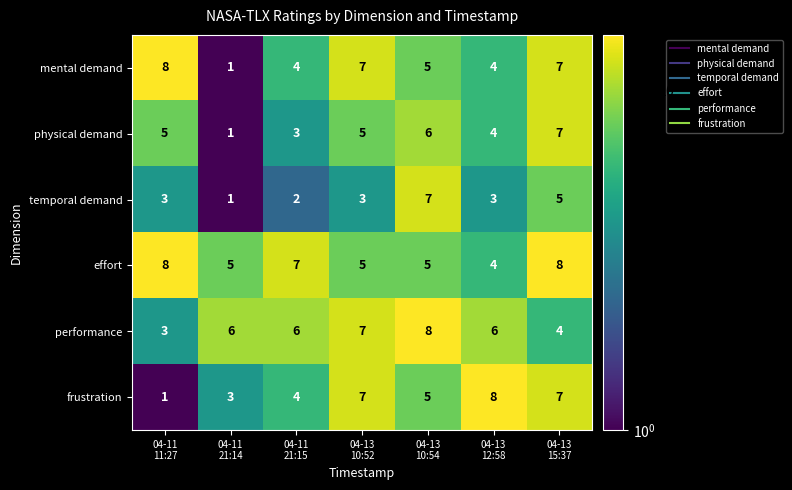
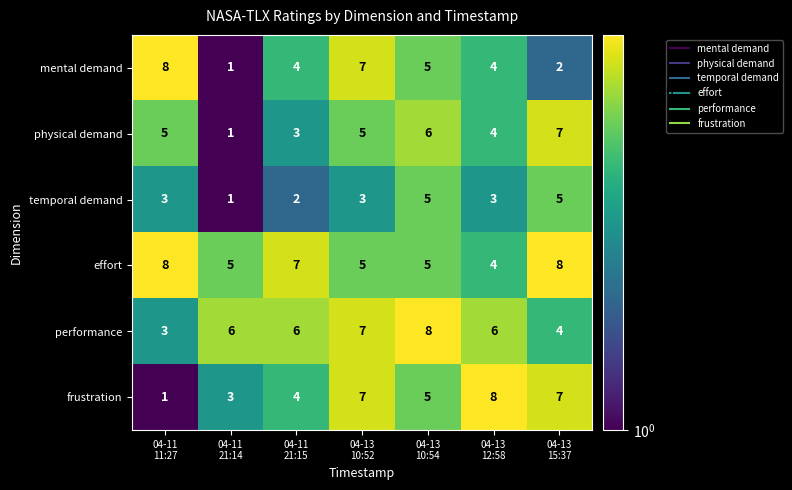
mental demand, 04-13 15:37: 7 -> 2
temporal demand, 04-13 10:54: 7 -> 5
